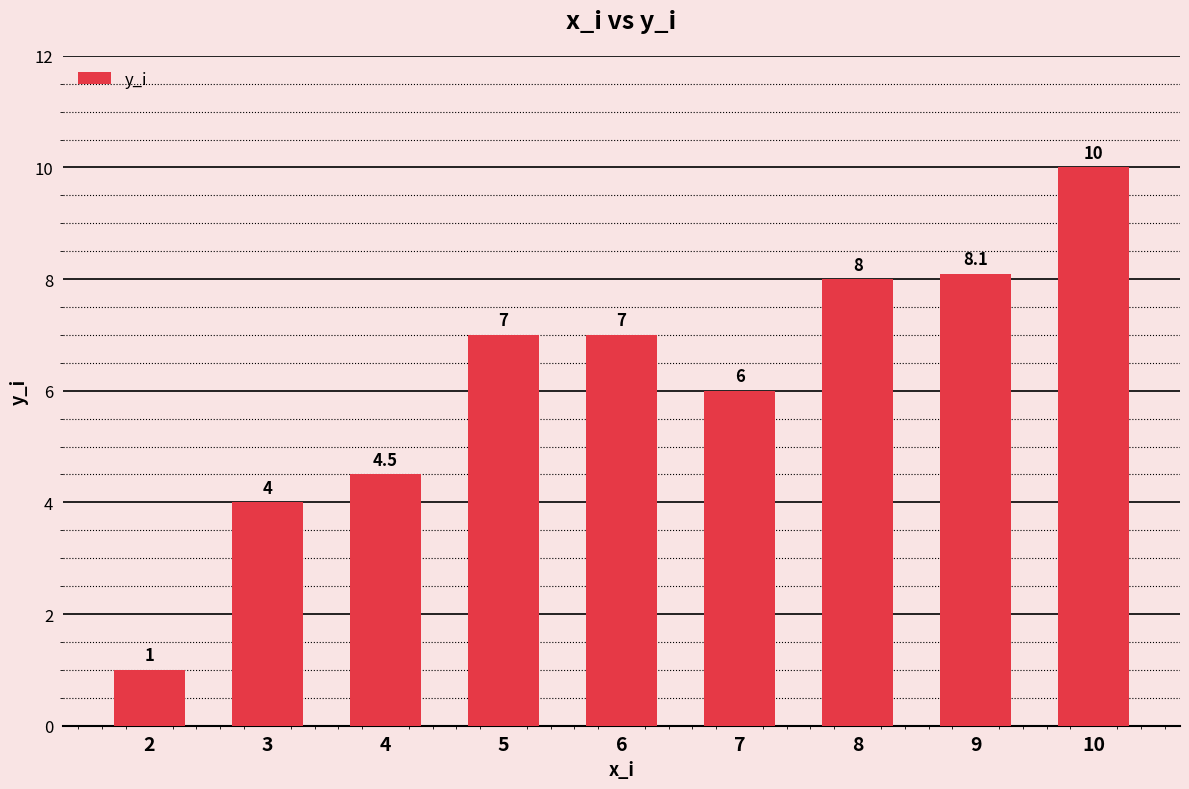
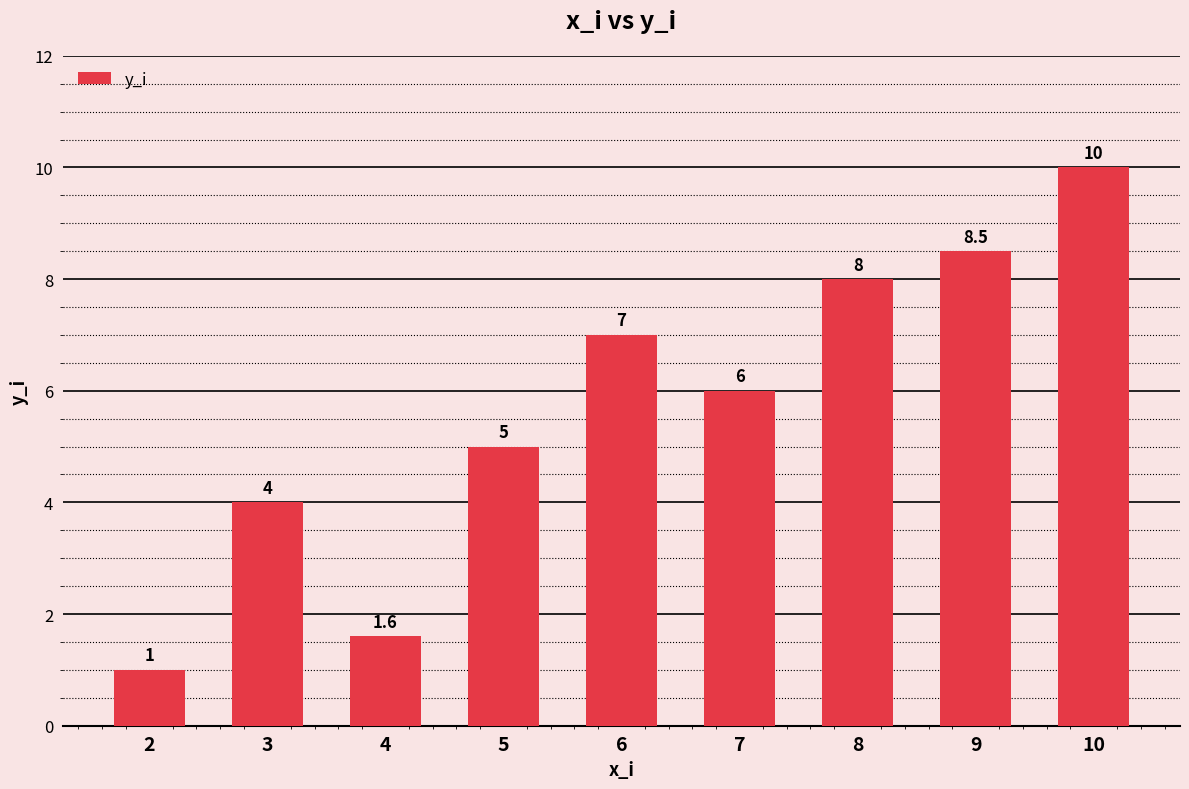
4: 4.5 -> 1.6
5: 7 -> 5
9: 8.1 -> 8.5
